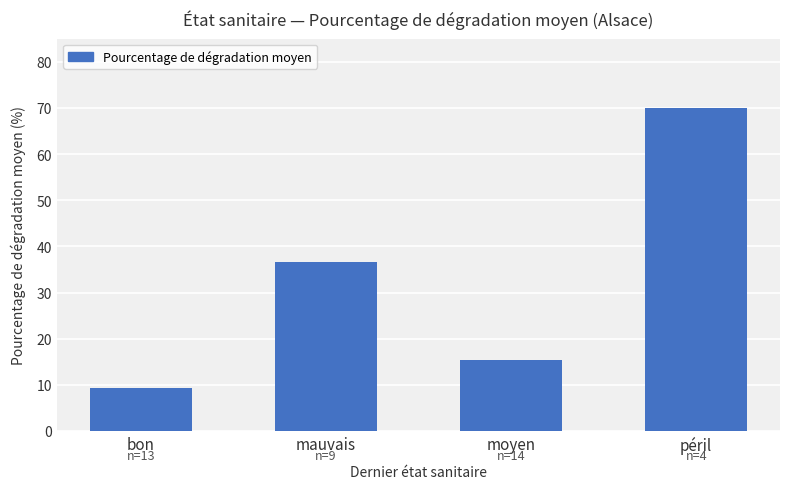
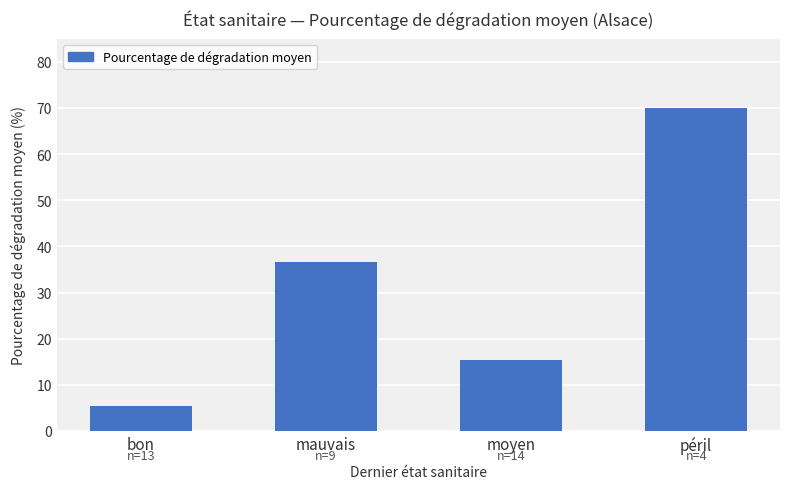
bon: 9 -> 5
